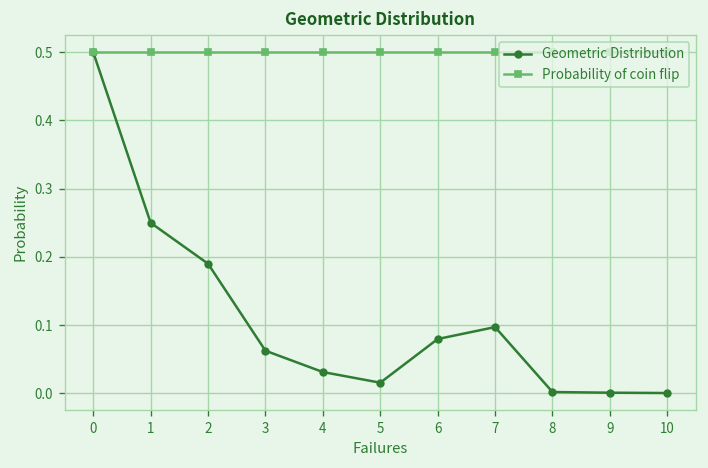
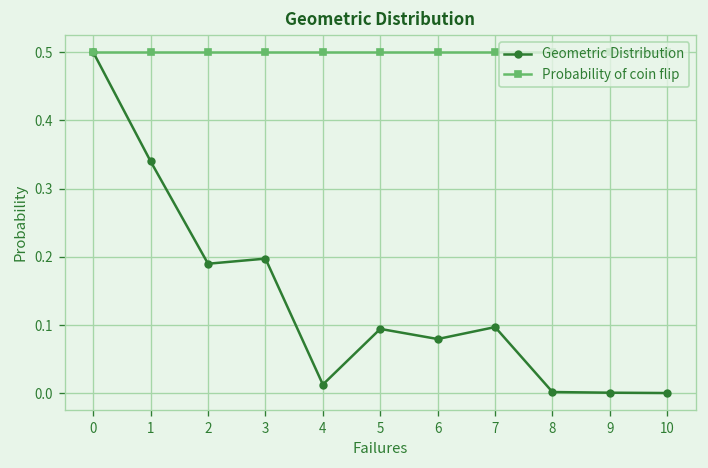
Geometric Distribution, 1: 0.25 -> 0.34
Geometric Distribution, 3: 0.06 -> 0.20
Geometric Distribution, 4: 0.03 -> 0.01
Geometric Distribution, 5: 0.02 -> 0.09
